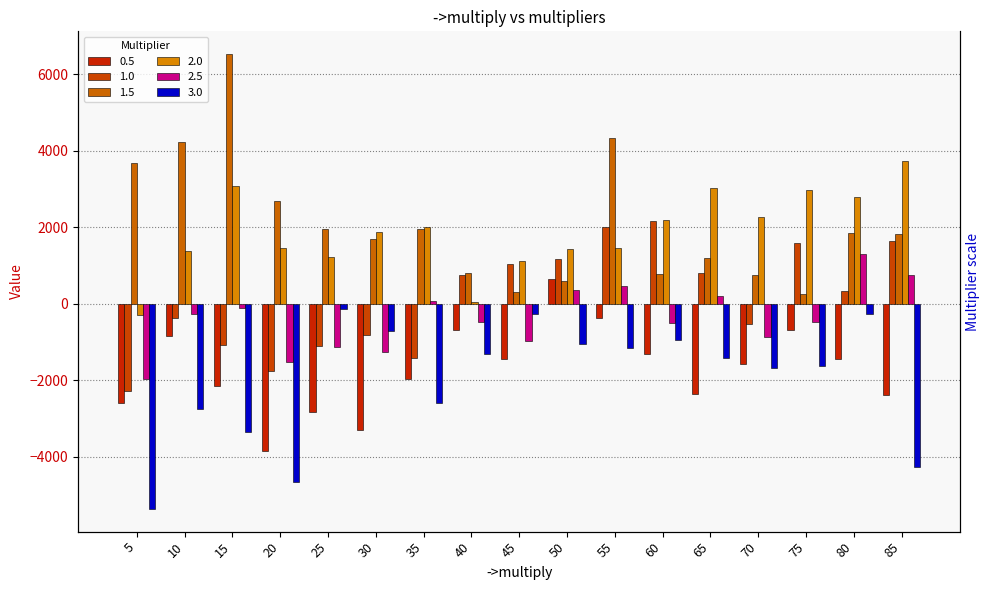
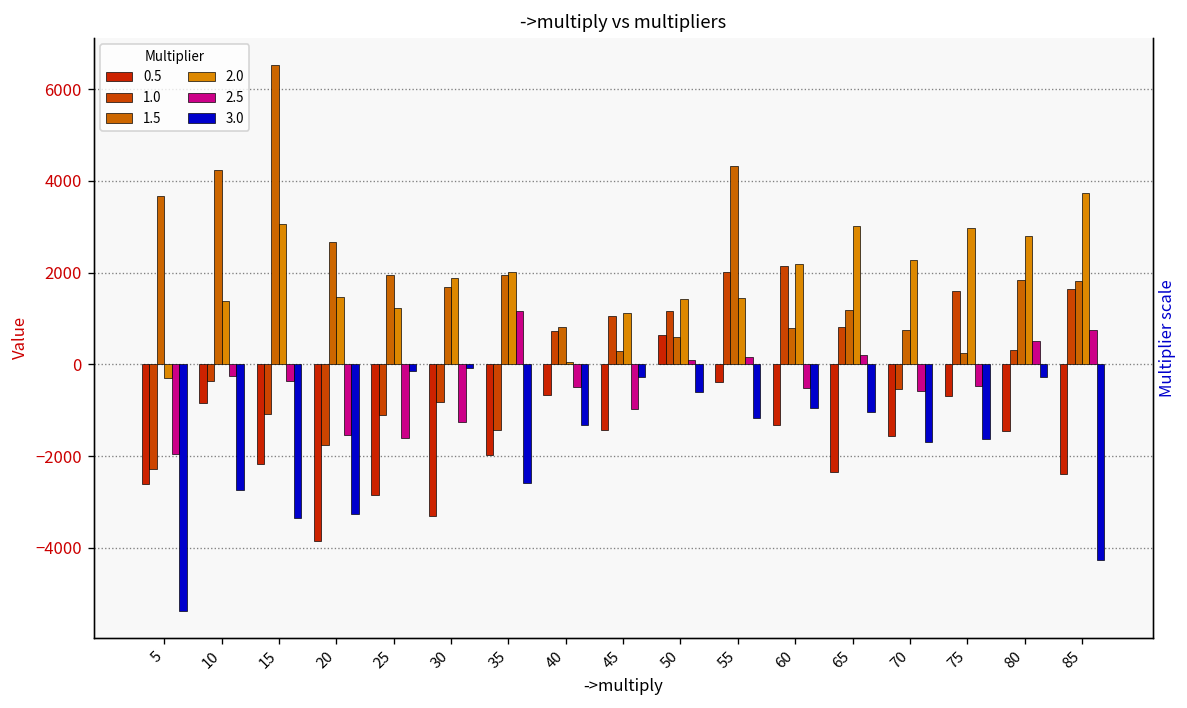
2.5, 15: -100 -> -400
3.0, 20: -4700 -> -3300
2.5, 25: -1100 -> -1600
3.0, 30: -700 -> -100
2.5, 35: 100 -> 1200
2.5, 50: 400 -> 100
3.0, 50: -1100 -> -600
2.5, 55: 500 -> 200
3.0, 65: -1400 -> -1000
2.5, 70: -900 -> -600
2.5, 80: 1300 -> 500
